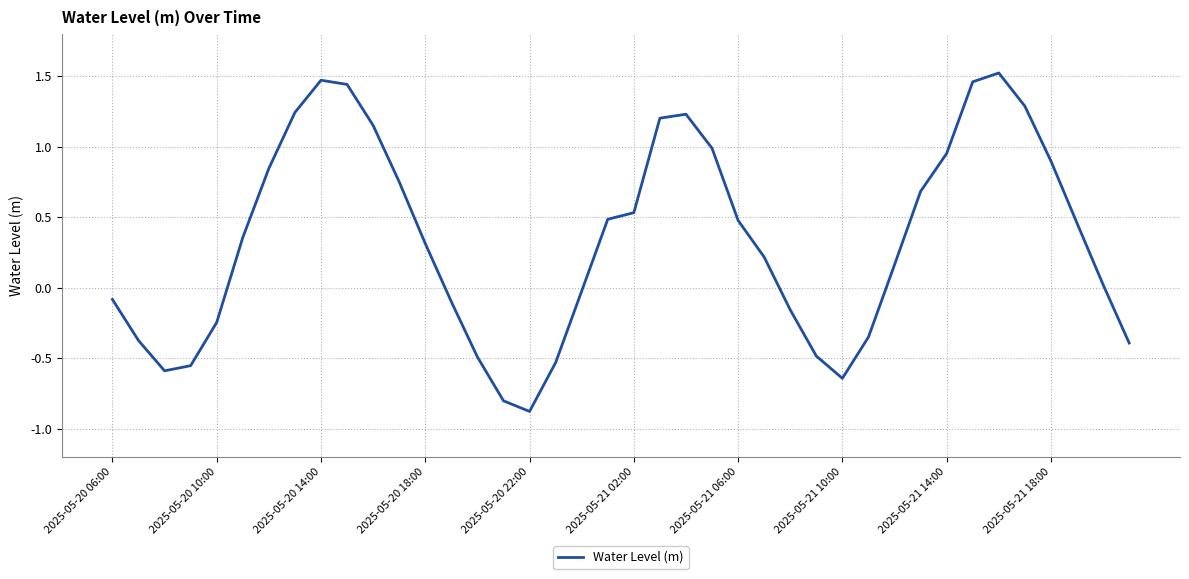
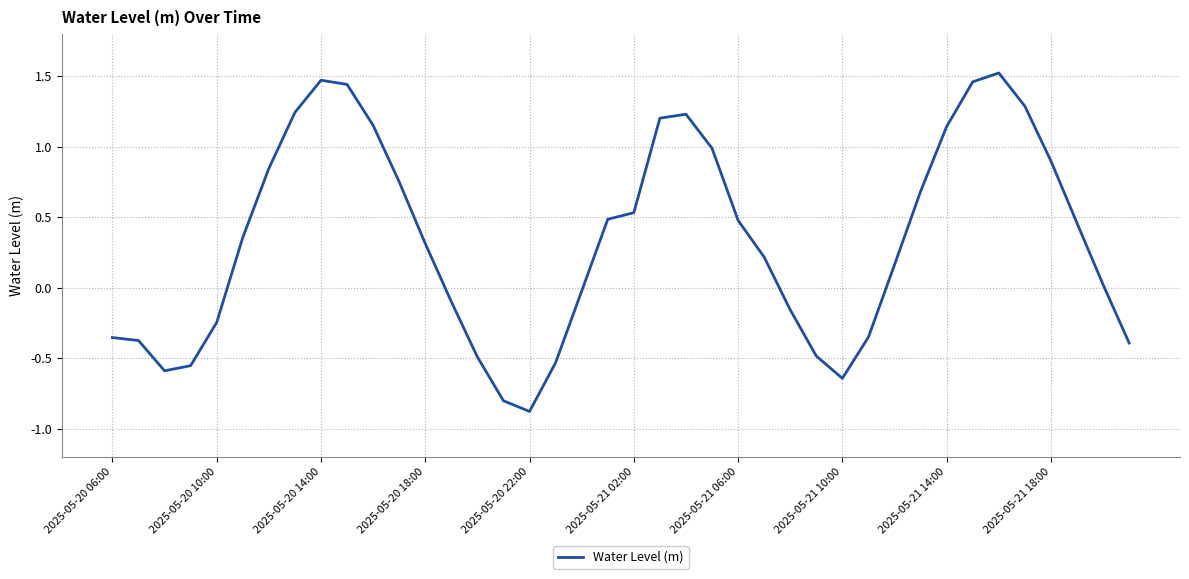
2025-05-20 06:00: -0.08 -> -0.35
2025-05-21 14:00: 0.95 -> 1.14
